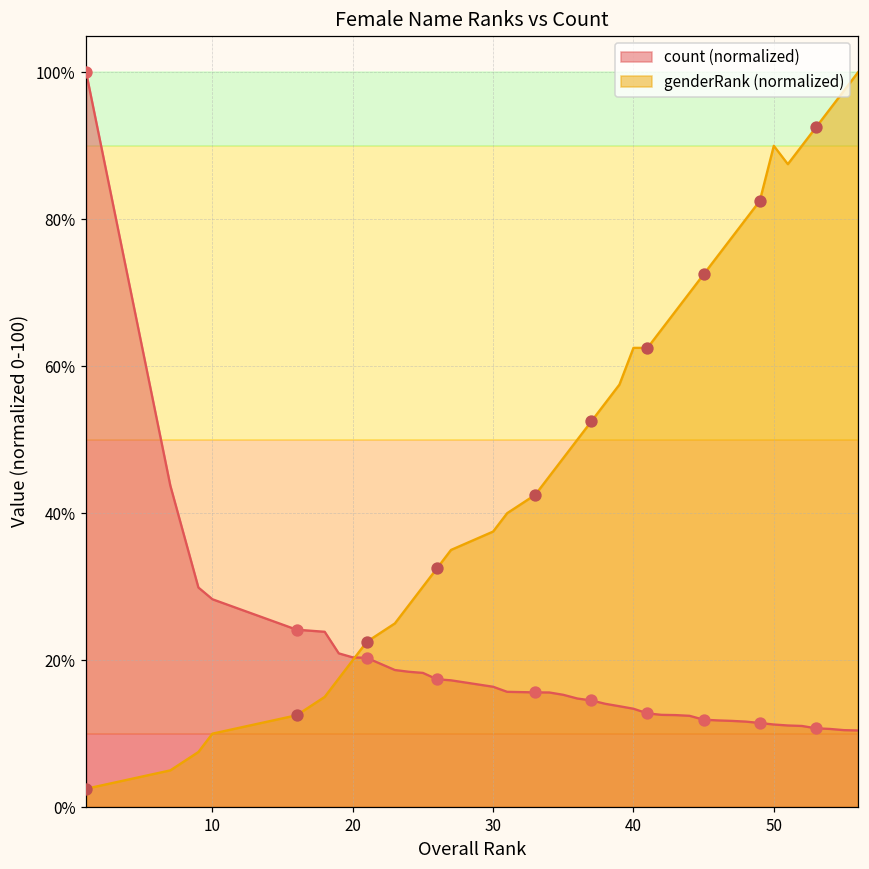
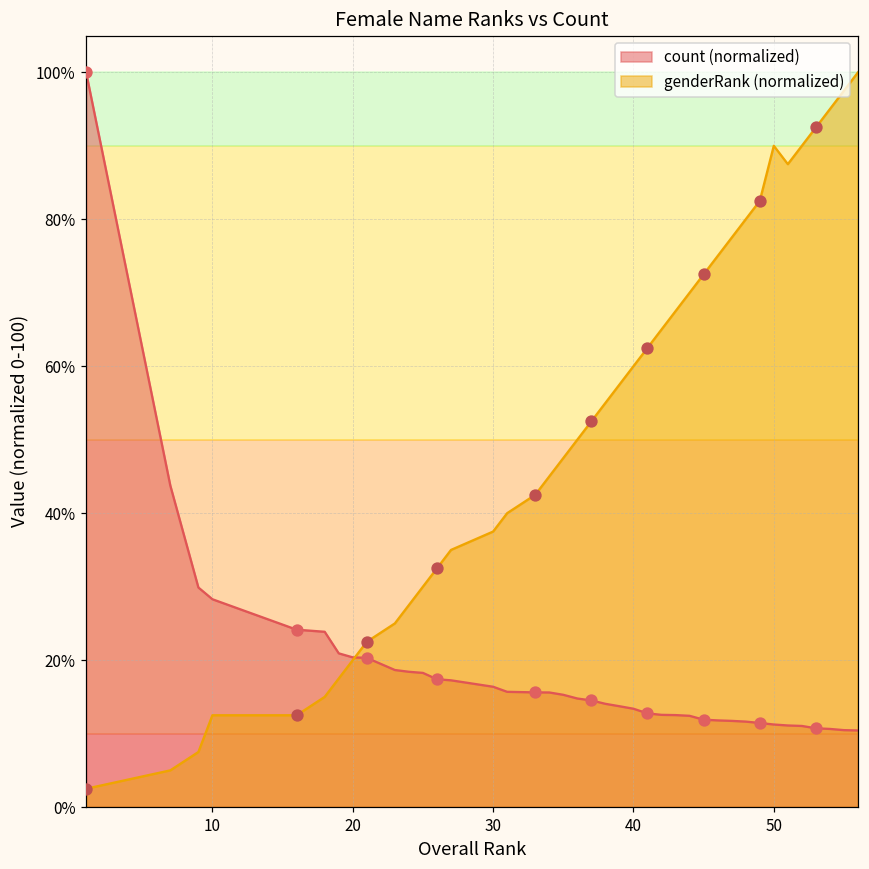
genderRank (normalized), 10: 10% -> 13%
genderRank (normalized), 40: 63% -> 60%
